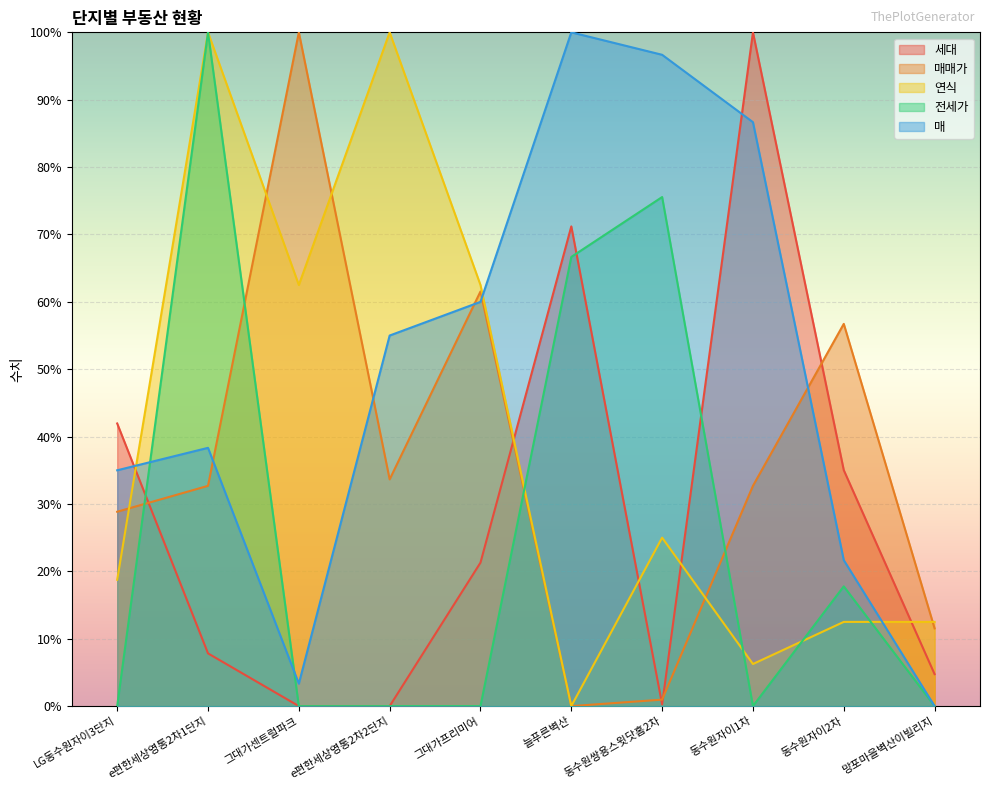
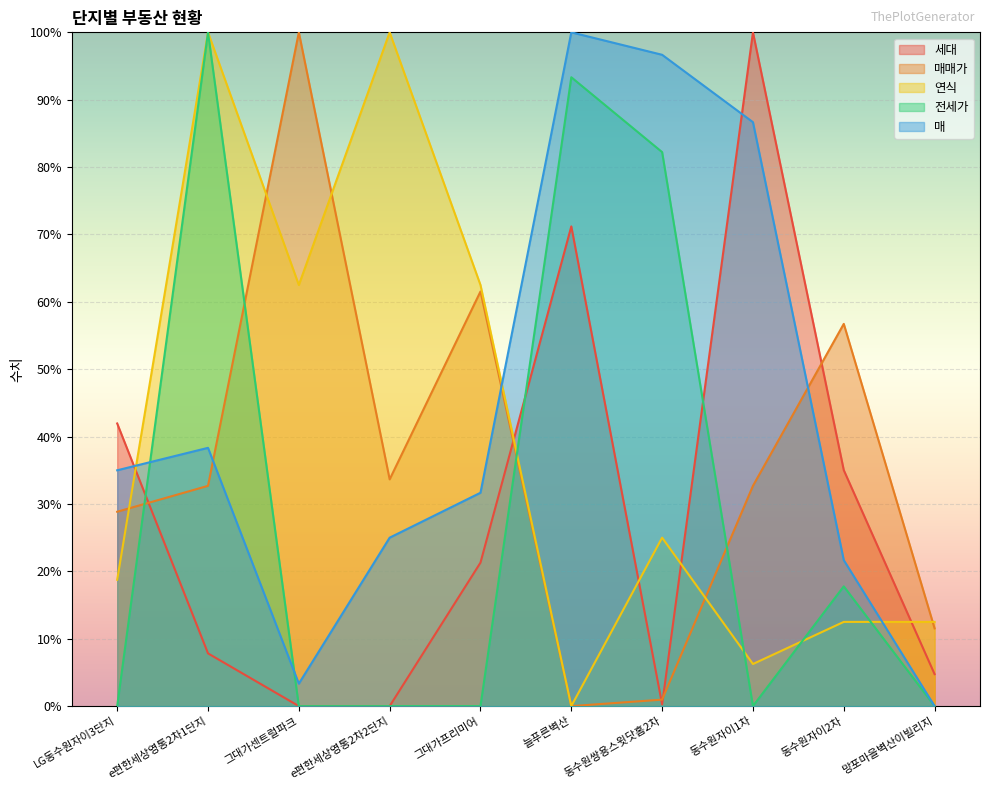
매, e편한세상영통2차2단지: 55% -> 25%
매, 그대가프리미어: 60% -> 32%
전세가, 늘푸른벽산: 67% -> 93%
전세가, 동수원쌍용스윗닷홈2차: 76% -> 82%
